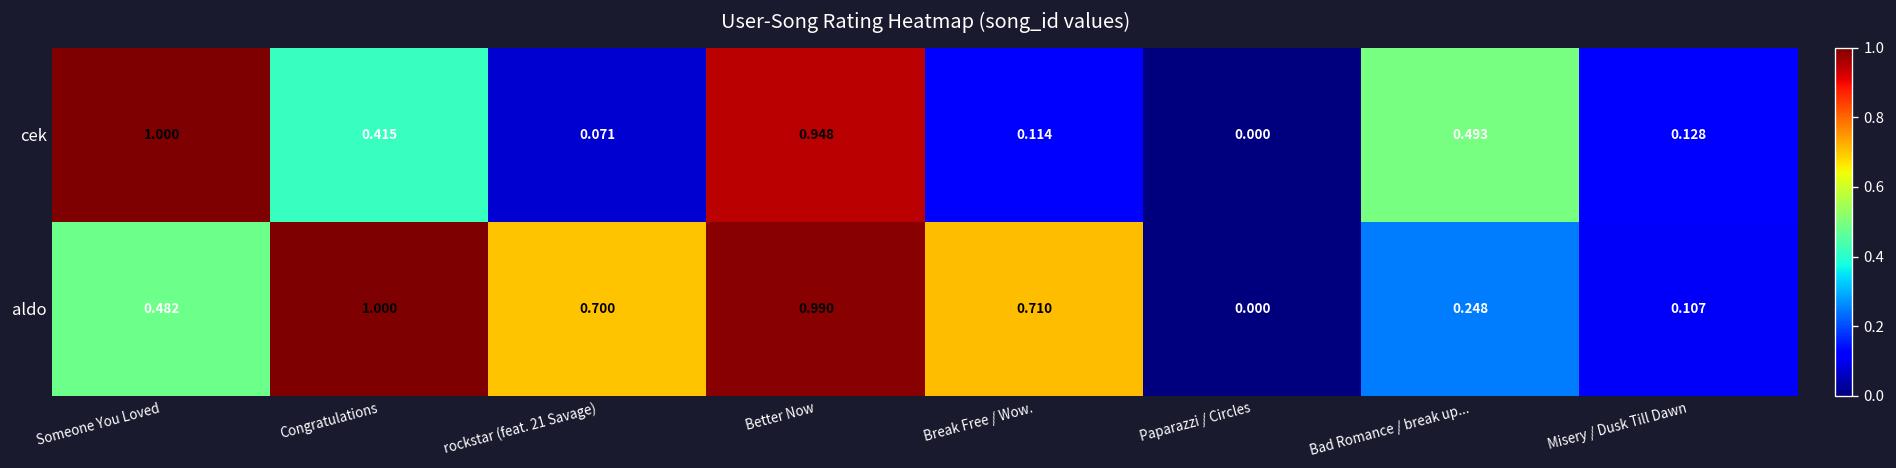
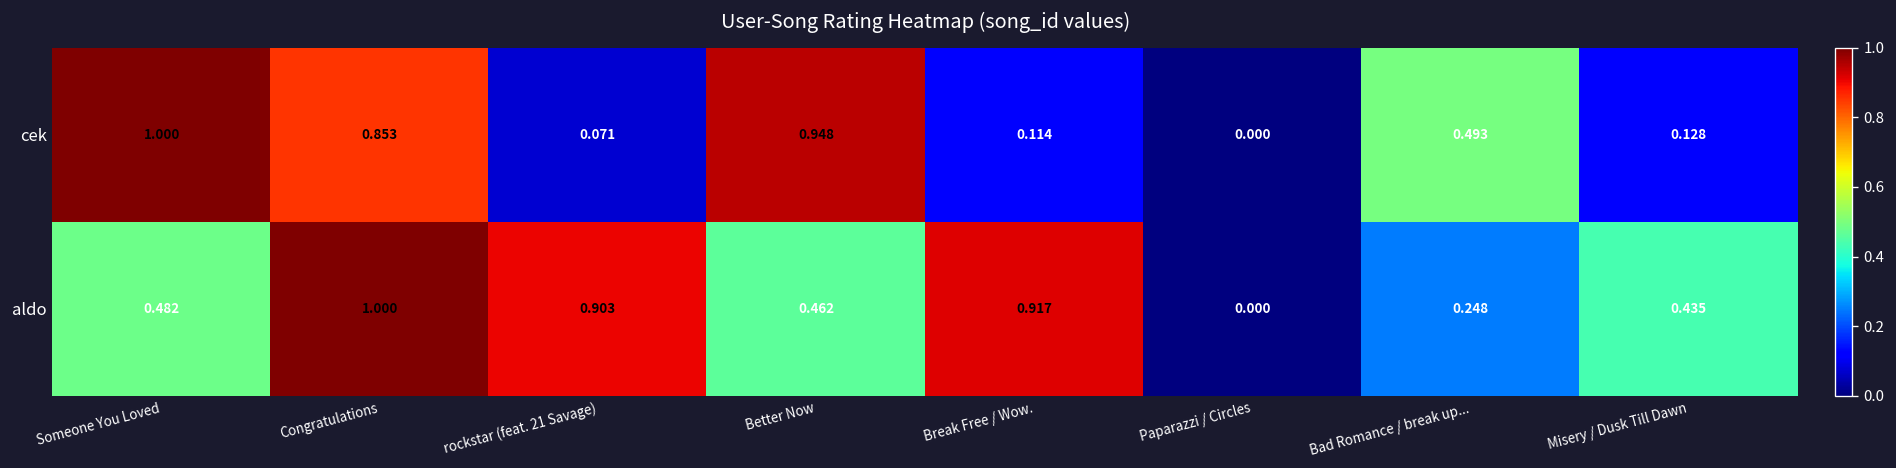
cek, Congratulations: 0.415 -> 0.853
aldo, rockstar (feat. 21 Savage): 0.700 -> 0.903
aldo, Better Now: 0.990 -> 0.462
aldo, Break Free / Wow.: 0.710 -> 0.917
aldo, Misery / Dusk Till Dawn: 0.107 -> 0.435
